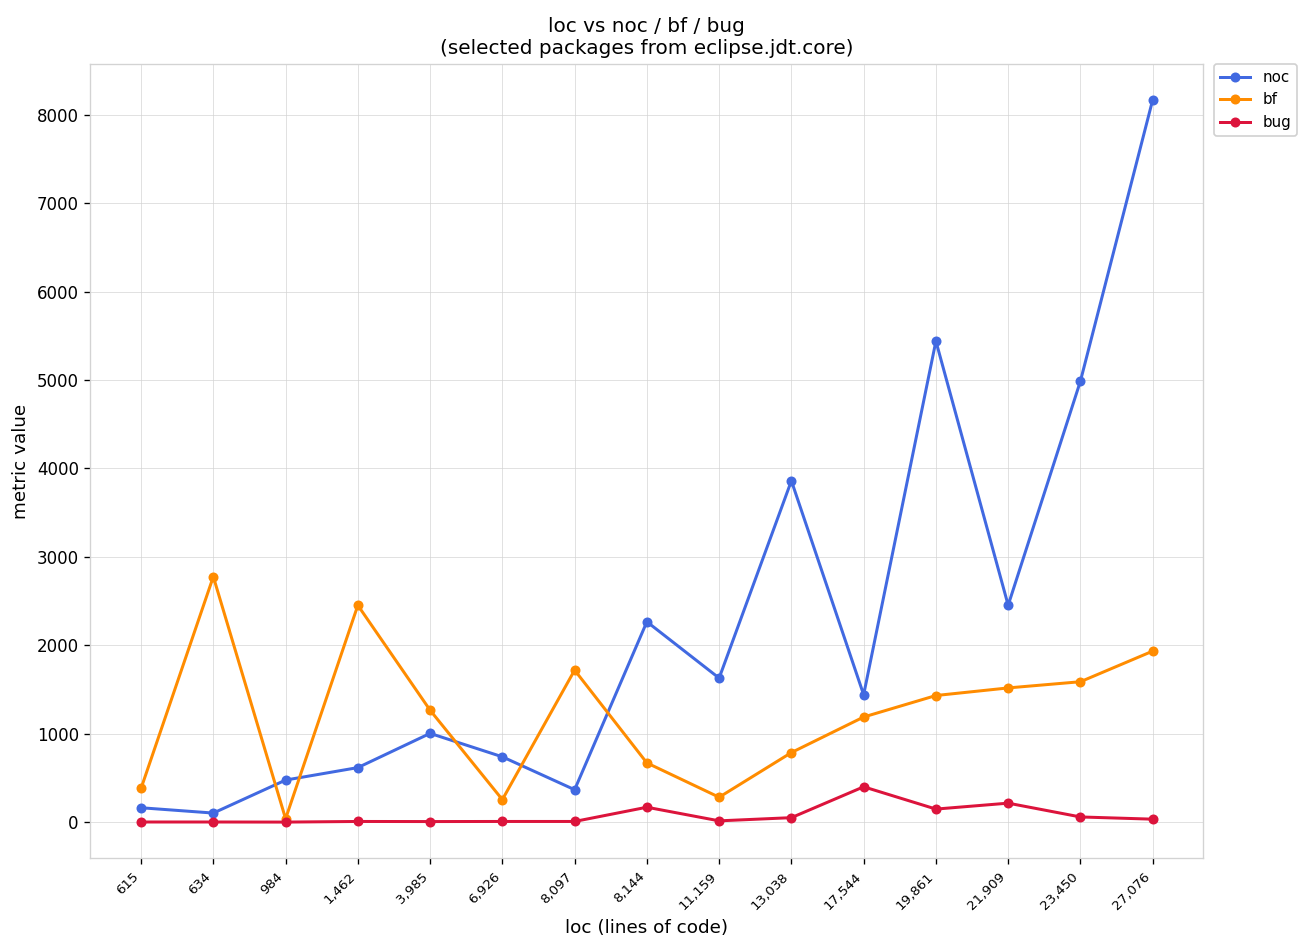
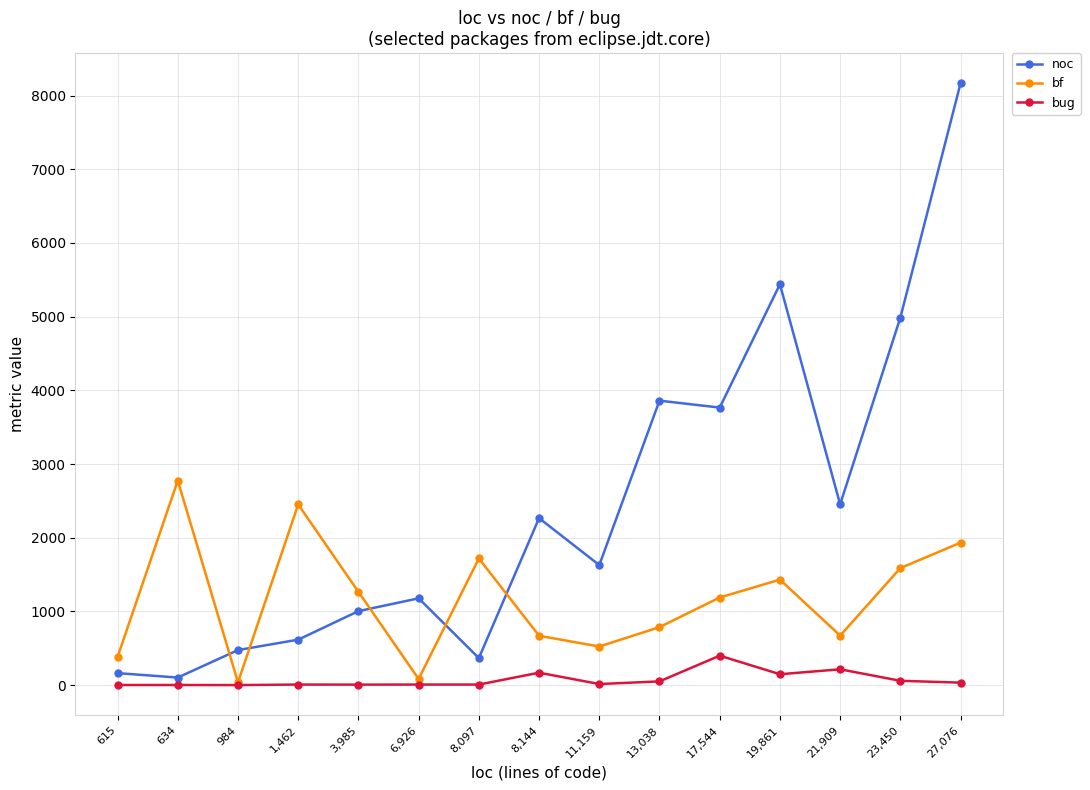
noc, 6,926: 700 -> 1200
bf, 6,926: 300 -> 100
bf, 11,159: 300 -> 500
noc, 17,544: 1400 -> 3800
bf, 21,909: 1500 -> 700
